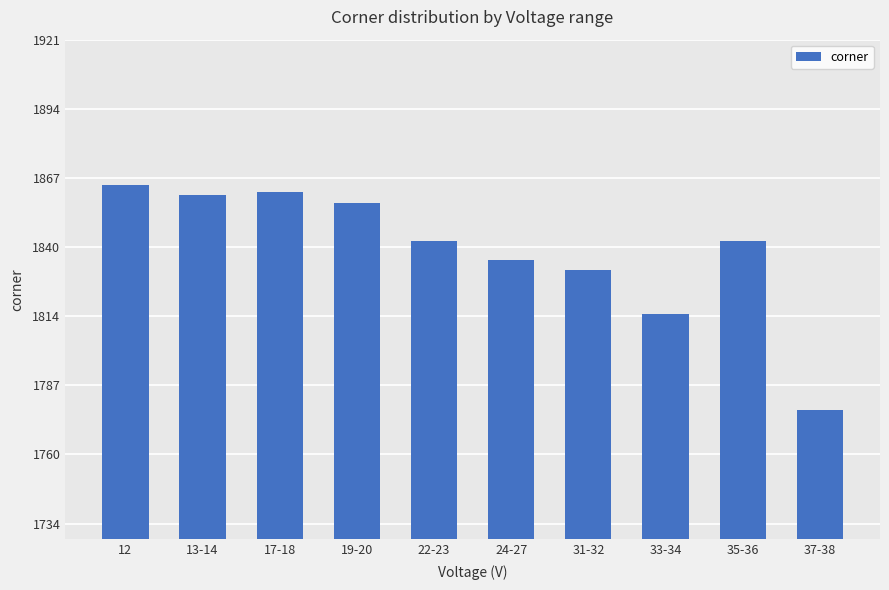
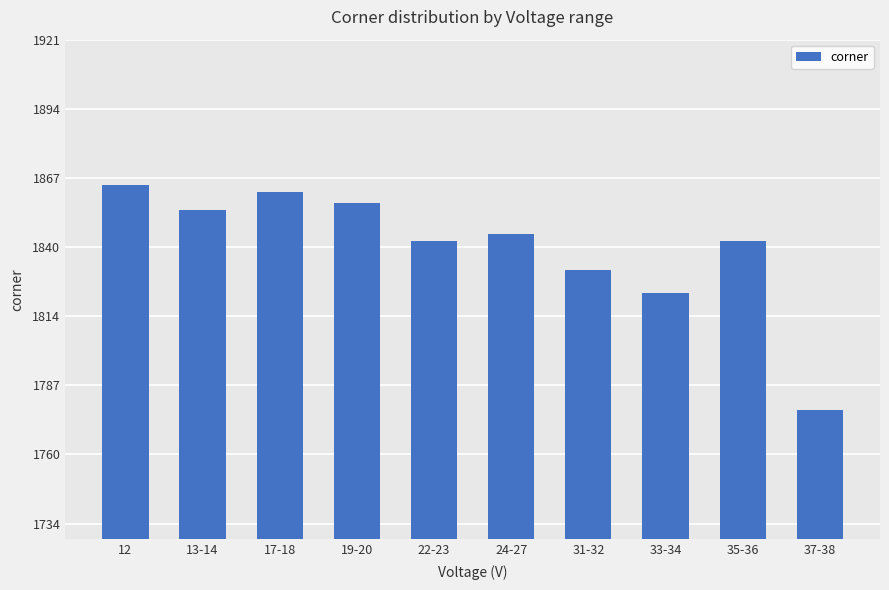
13-14: 1861 -> 1855
24-27: 1836 -> 1846
33-34: 1815 -> 1823
